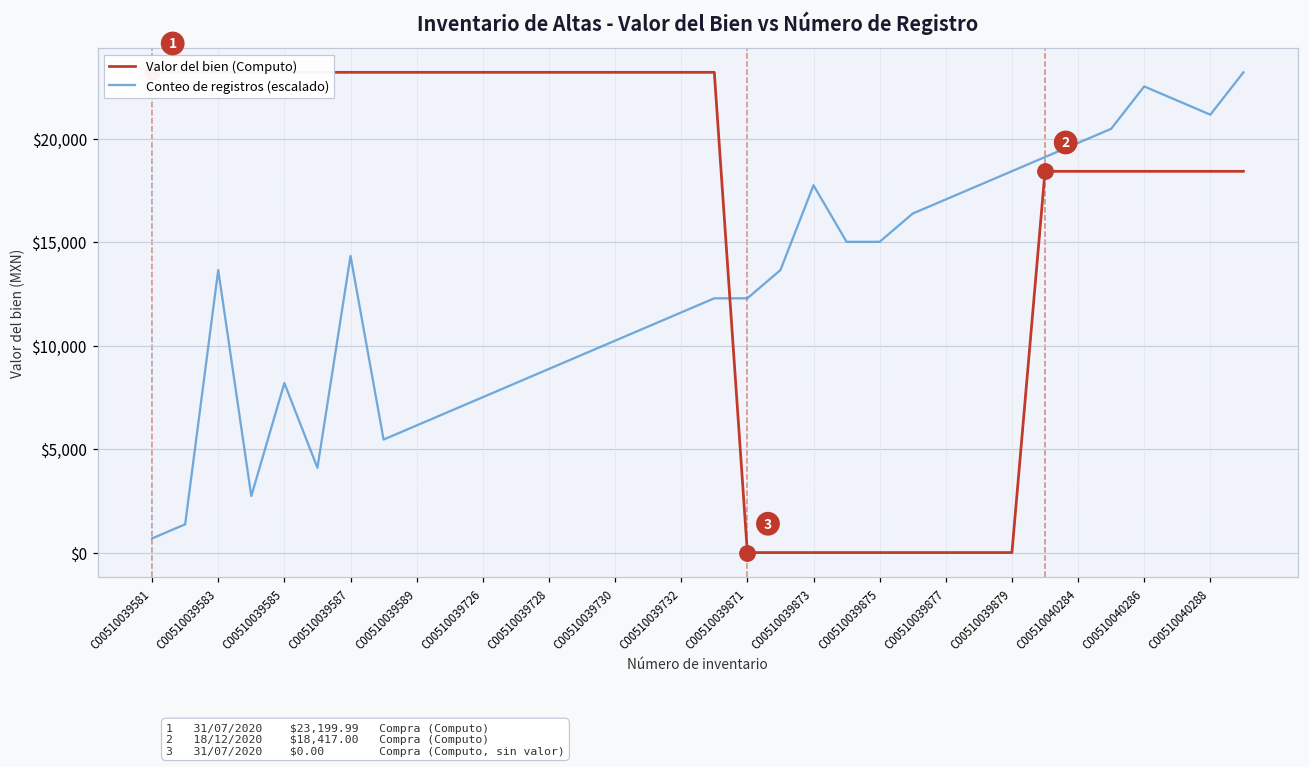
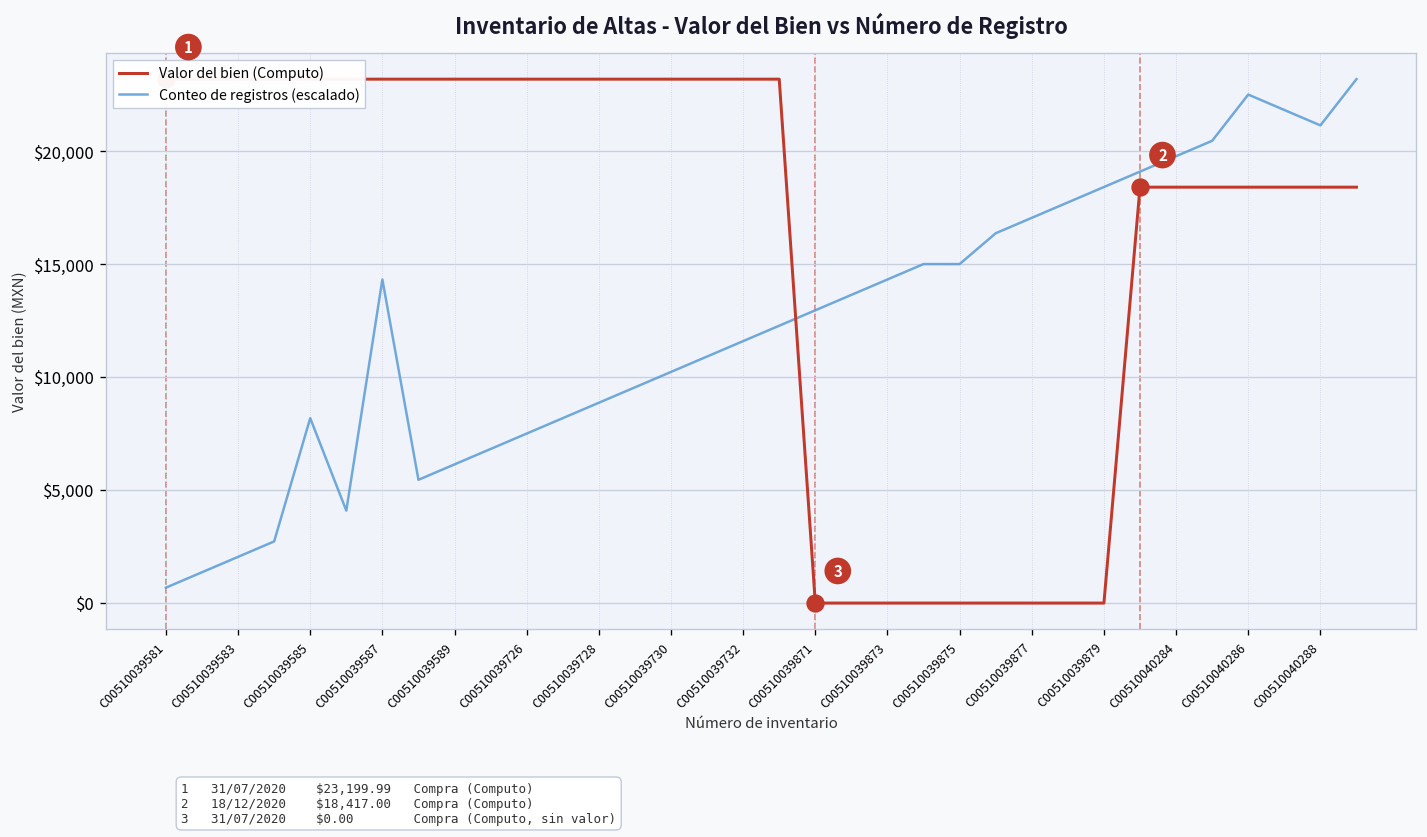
Conteo de registros (escalado), C00510039583: $13,600 -> $2,000
Conteo de registros (escalado), C00510039871: $12,300 -> $13,000
Conteo de registros (escalado), C00510039873: $17,700 -> $14,300
